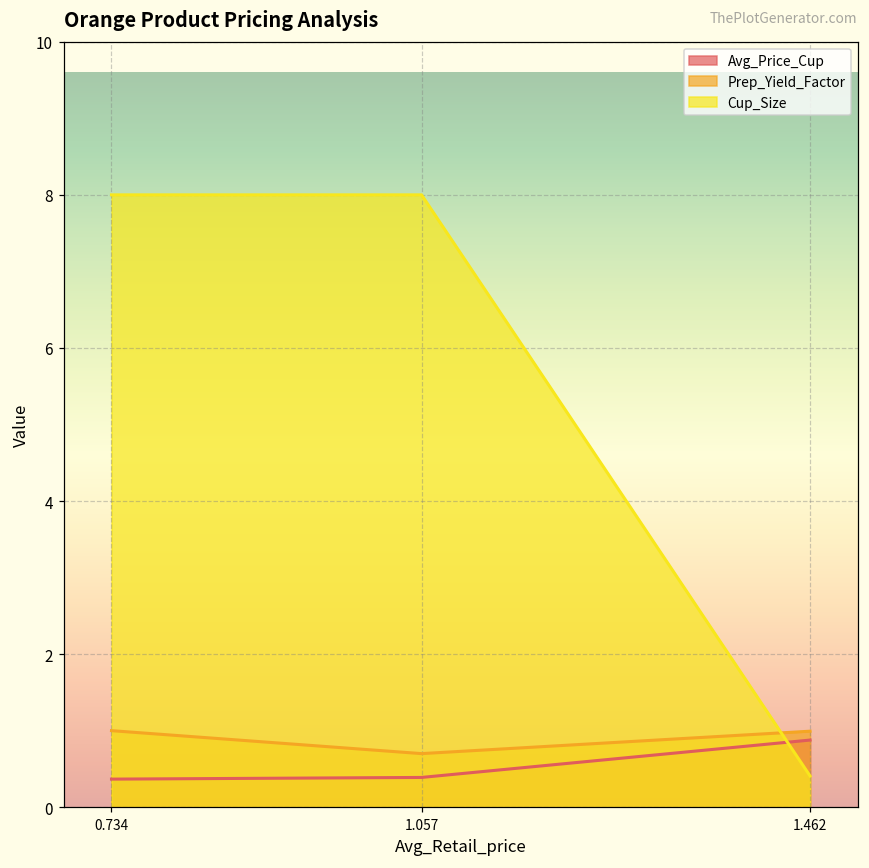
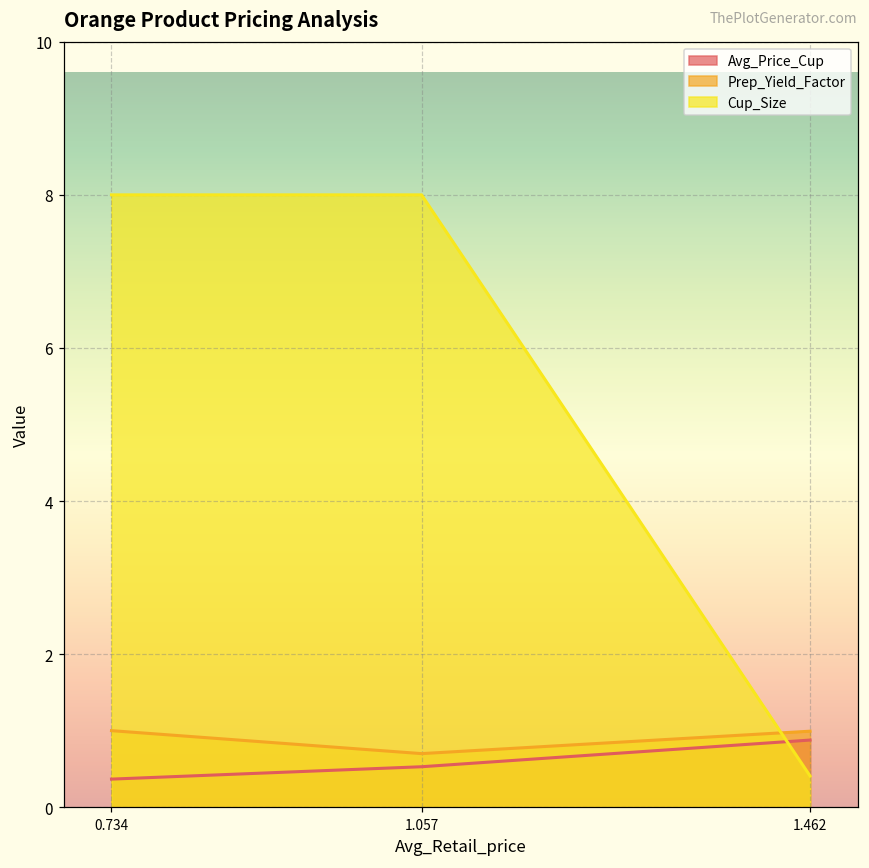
Avg_Price_Cup, 1.057: 0.4 -> 0.5
